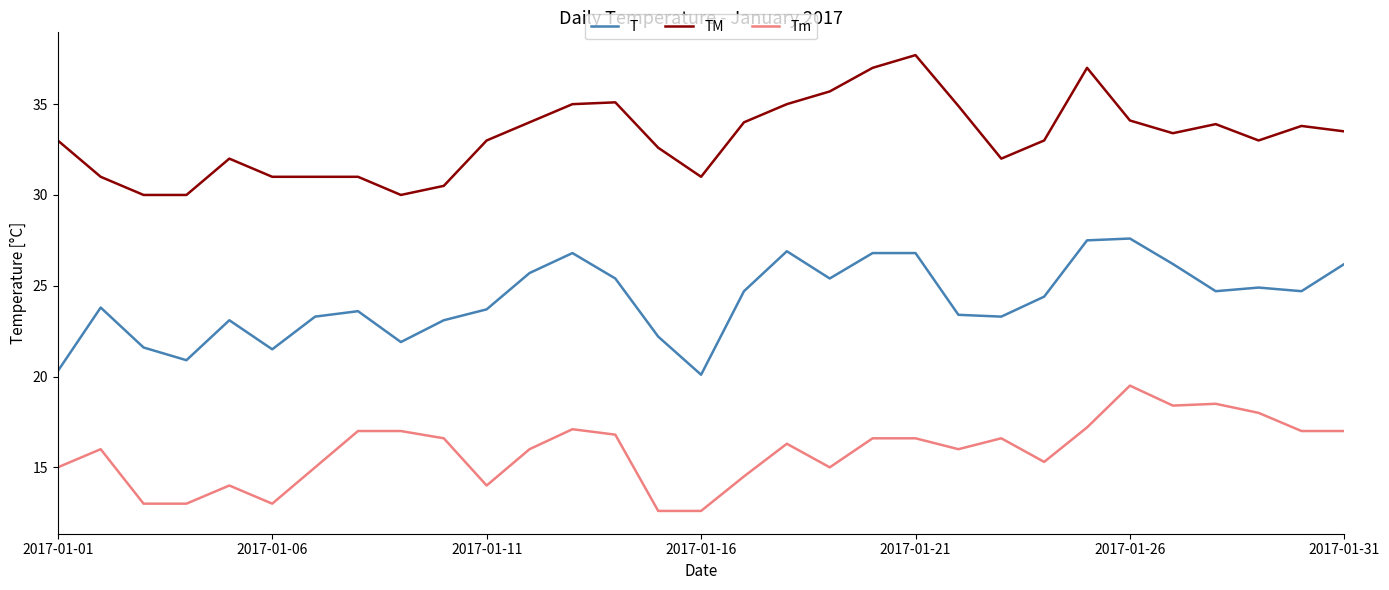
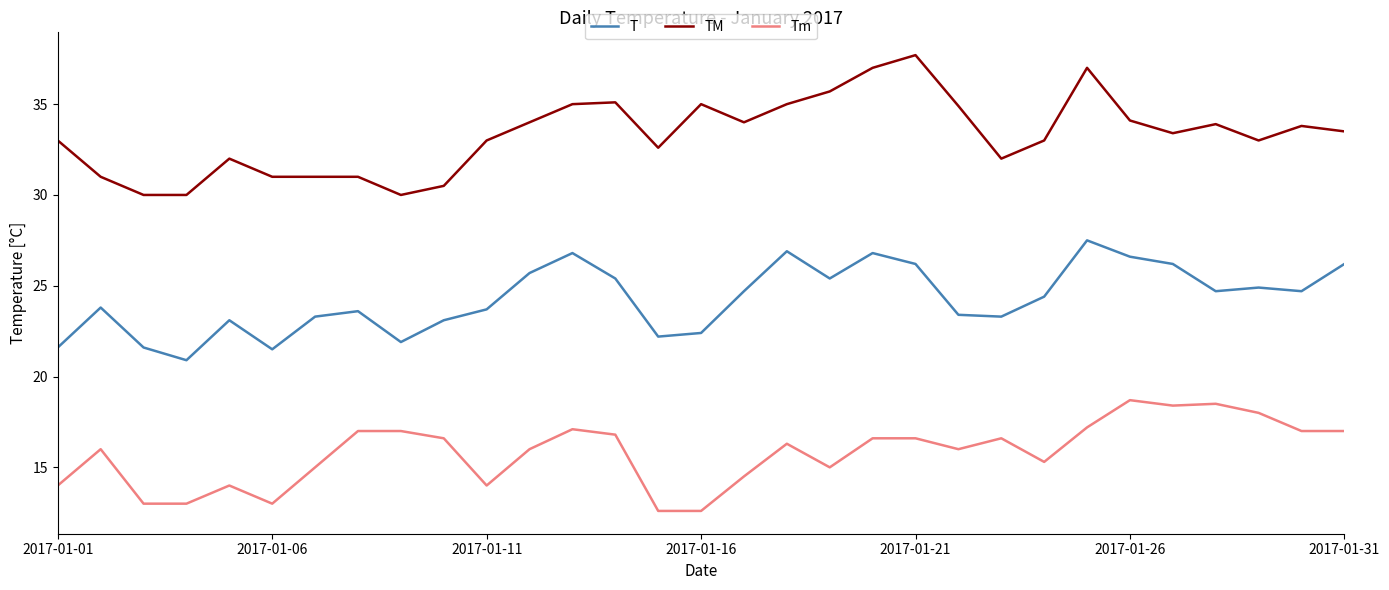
T, 2017-01-01: 20.3 -> 21.6
Tm, 2017-01-01: 15 -> 14
T, 2017-01-16: 20.1 -> 22.4
TM, 2017-01-16: 31 -> 35
T, 2017-01-21: 26.8 -> 26.2
T, 2017-01-26: 27.6 -> 26.6
Tm, 2017-01-26: 19.5 -> 18.7
